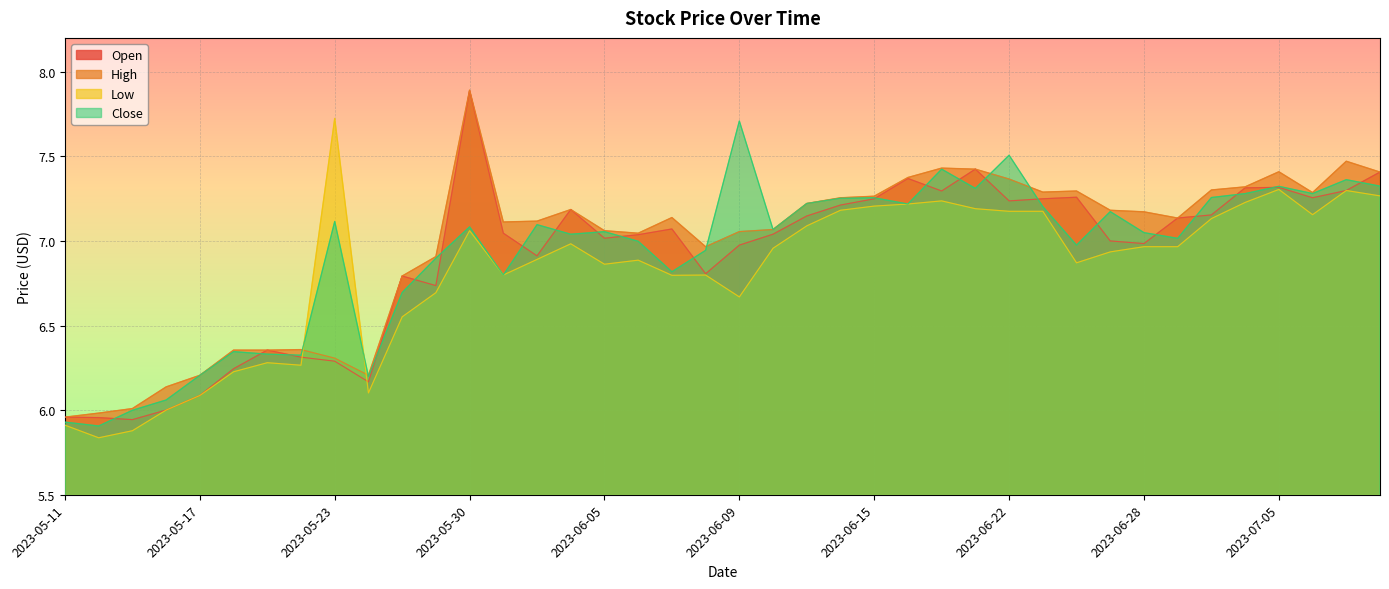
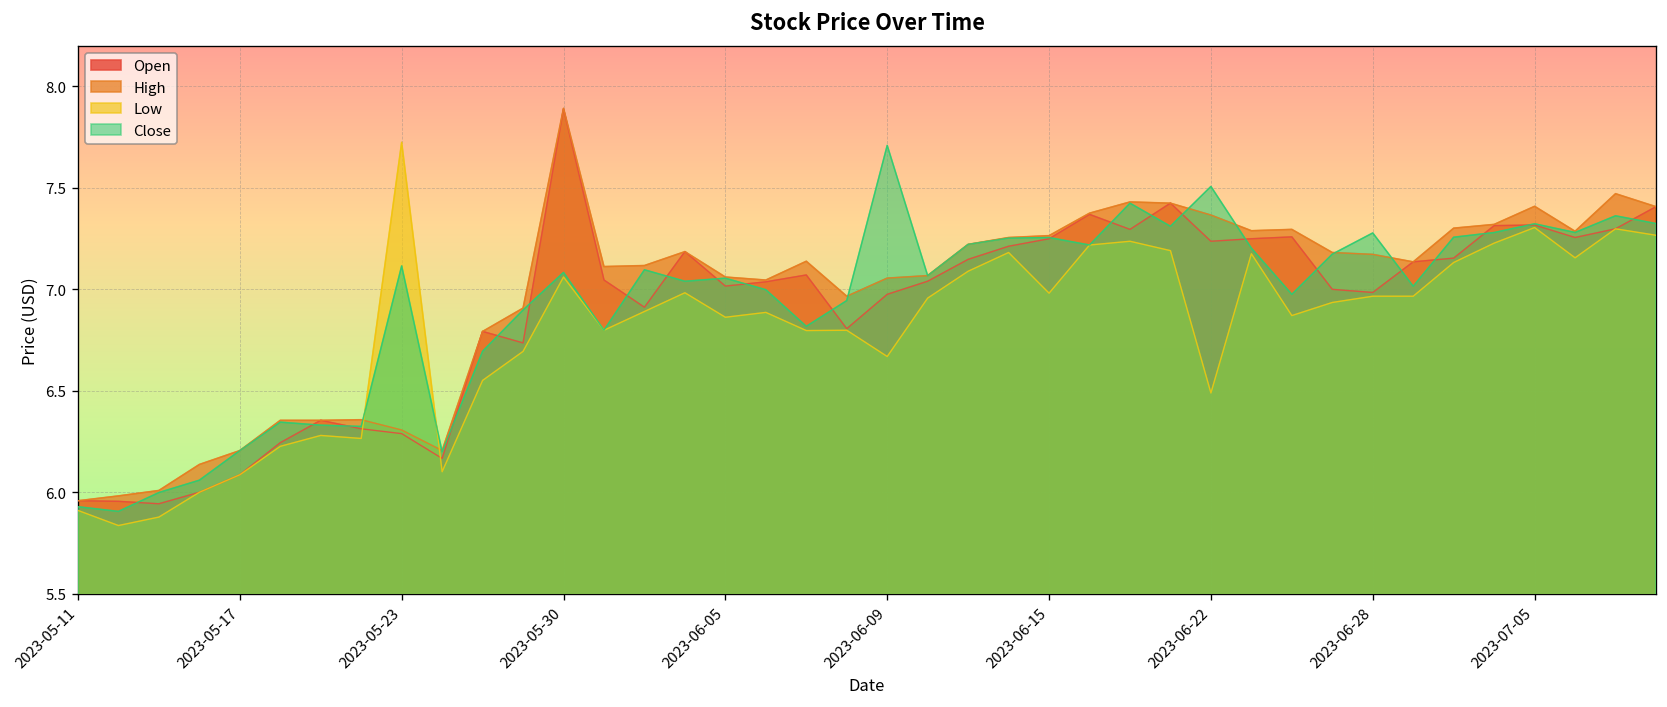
Low, 2023-06-15: 7.21 -> 6.98
Low, 2023-06-22: 7.18 -> 6.49
Close, 2023-06-28: 7.05 -> 7.28
